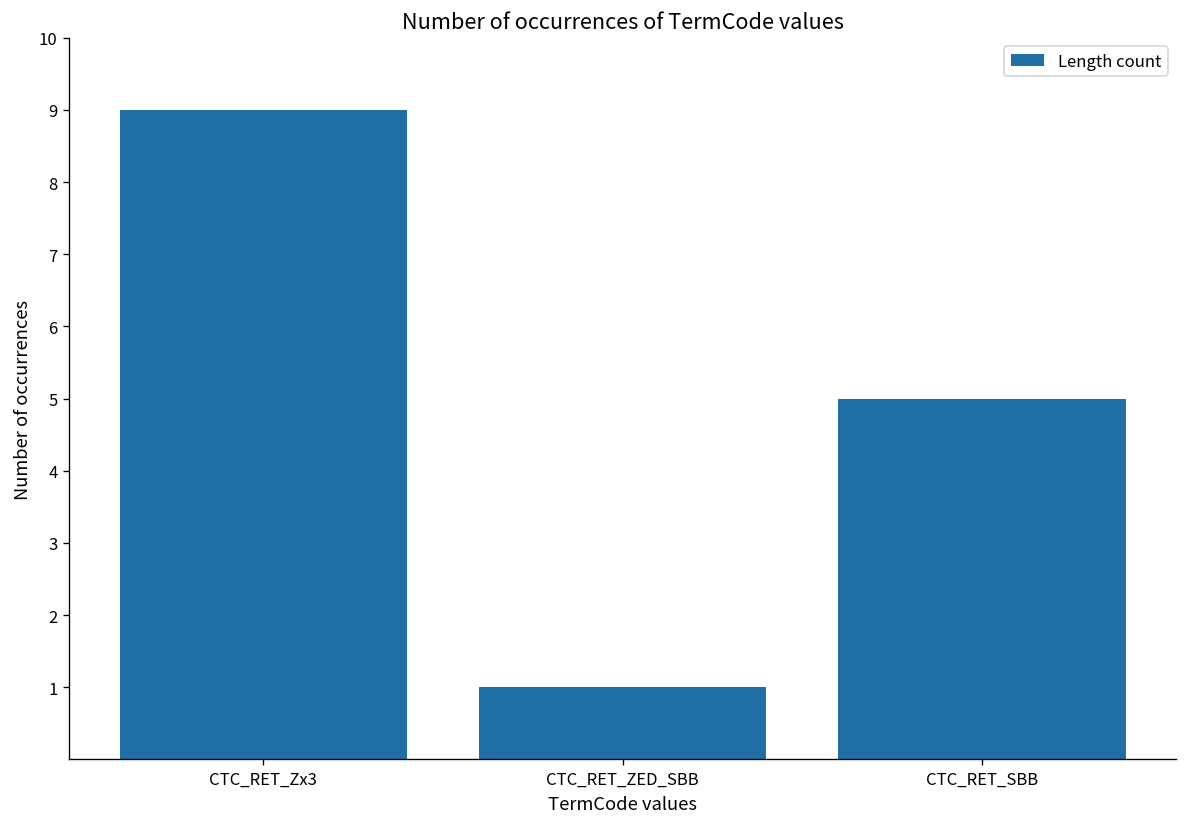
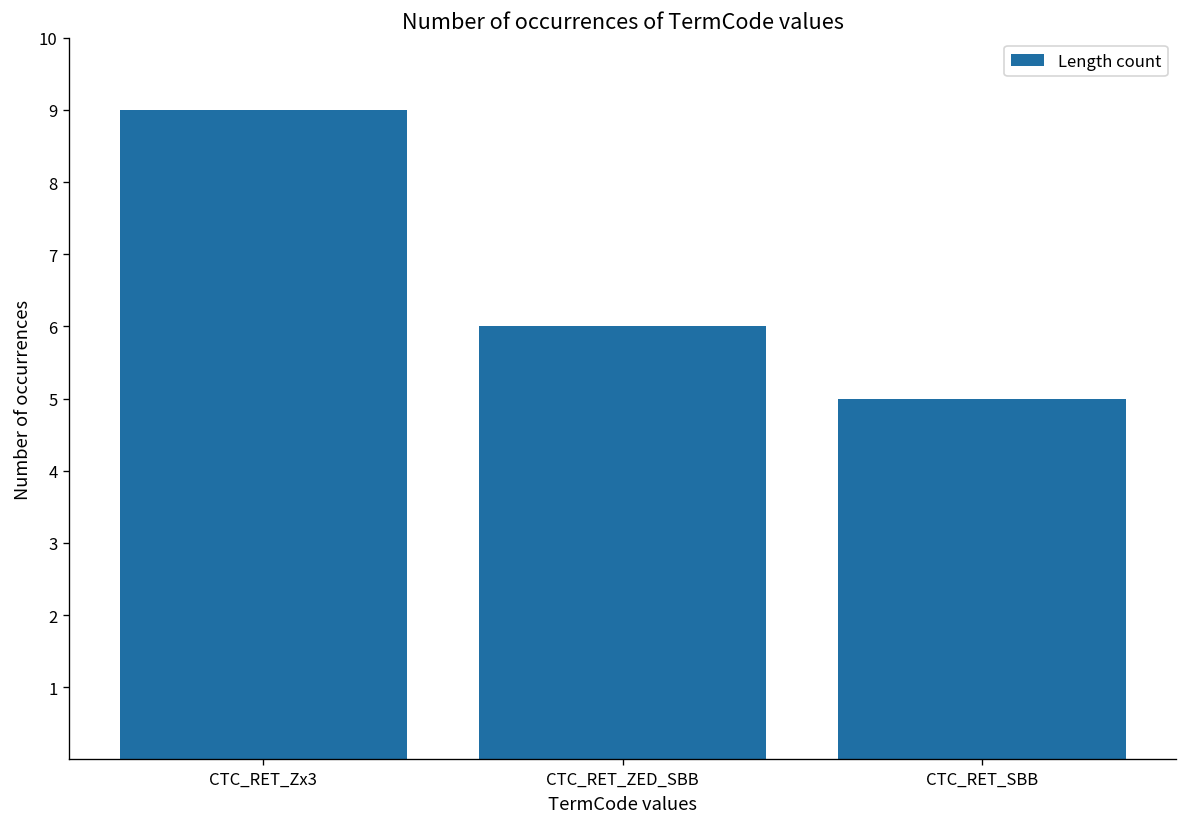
CTC_RET_ZED_SBB: 1 -> 6
